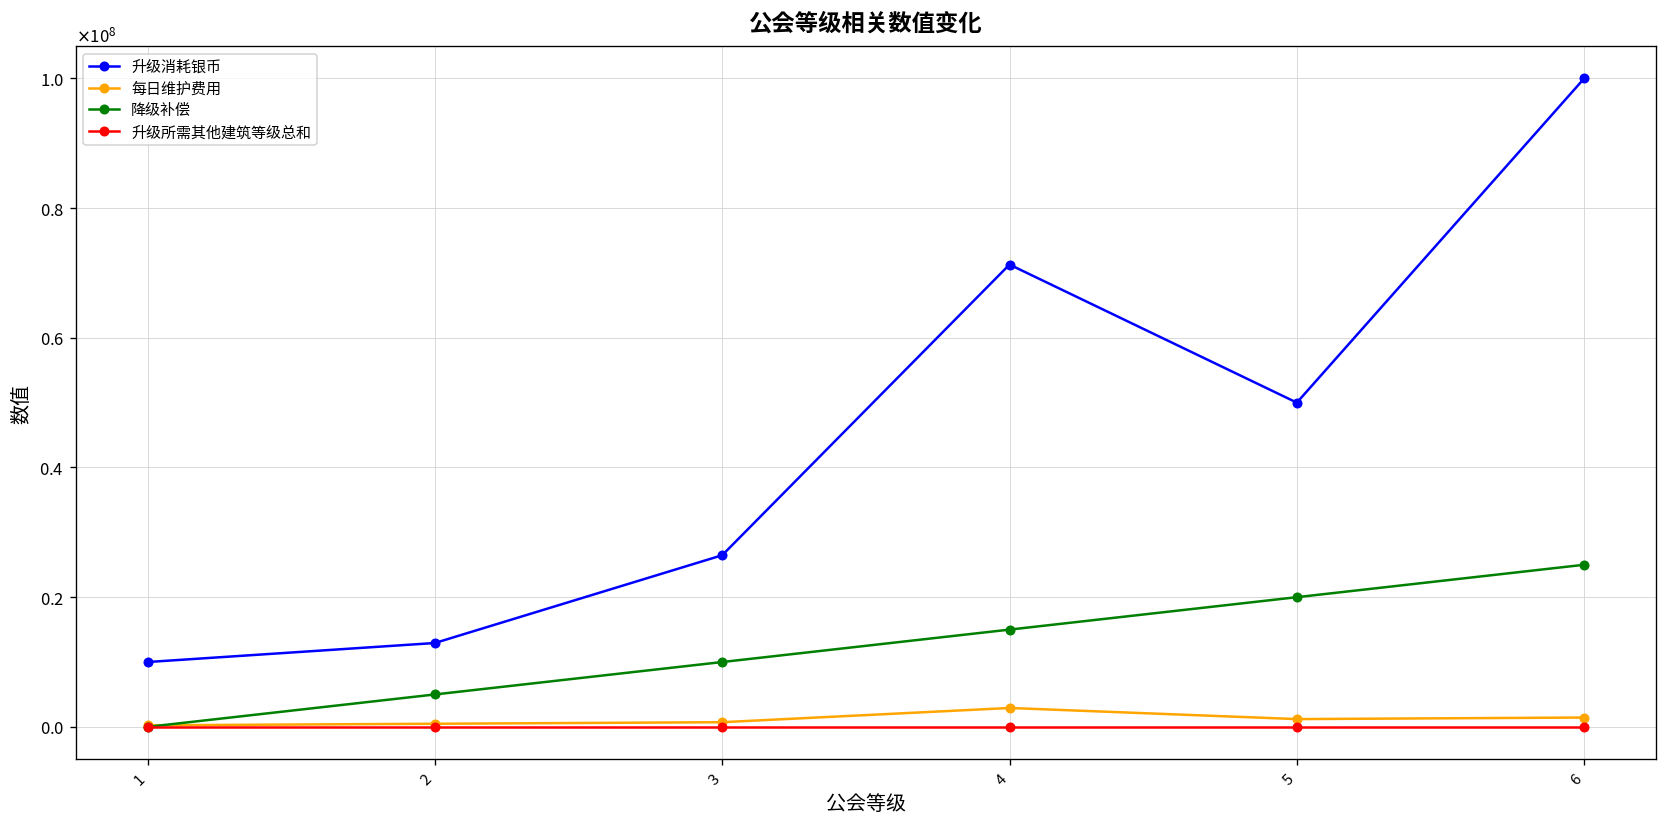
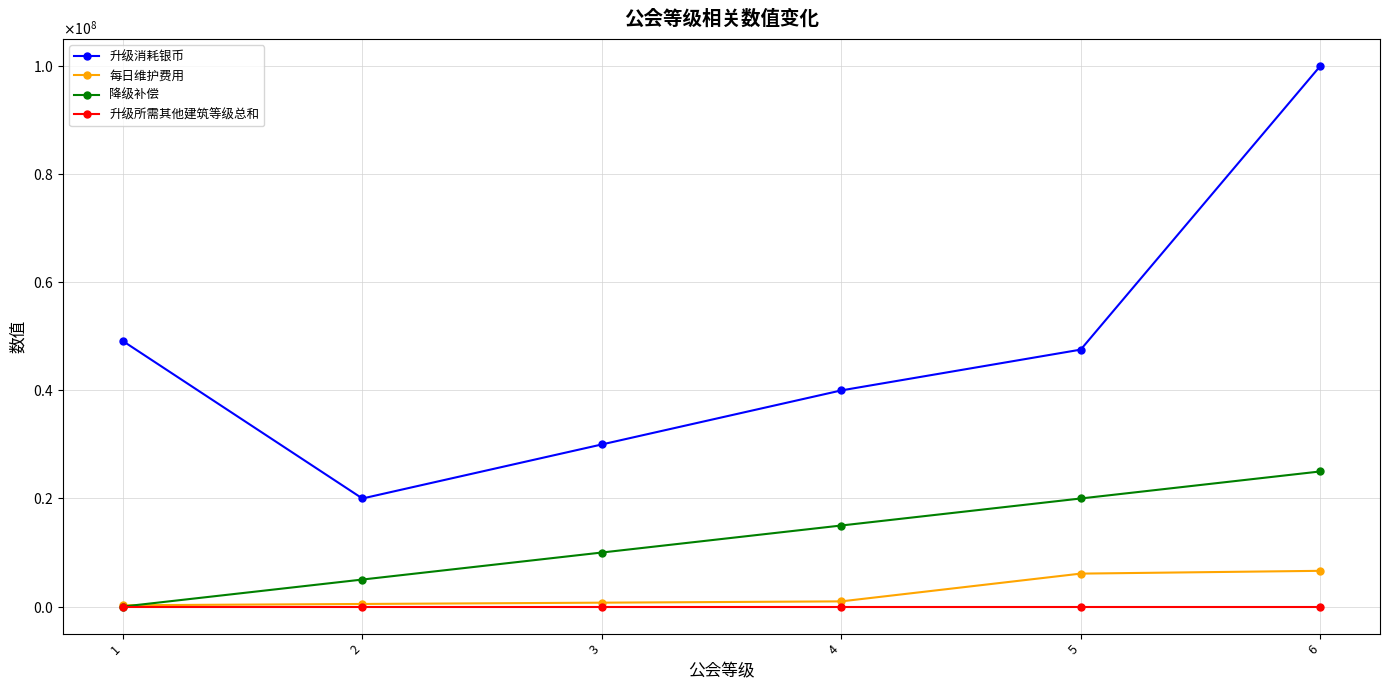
升级消耗银币, 1: 10000000 -> 49000000
升级消耗银币, 2: 13000000 -> 20000000
升级消耗银币, 3: 26000000 -> 30000000
升级消耗银币, 4: 71000000 -> 40000000
每日维护费用, 4: 3000000 -> 1000000
升级消耗银币, 5: 50000000 -> 48000000
每日维护费用, 5: 1000000 -> 6000000
每日维护费用, 6: 1000000 -> 7000000
